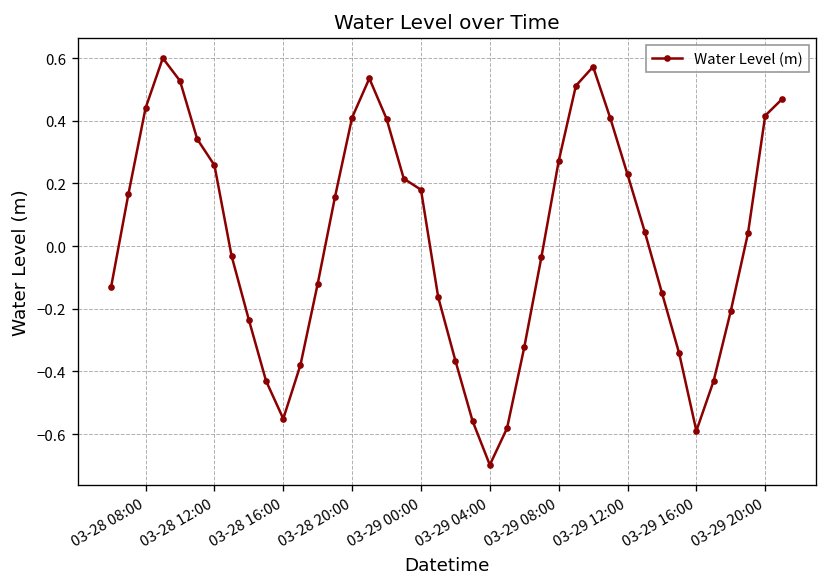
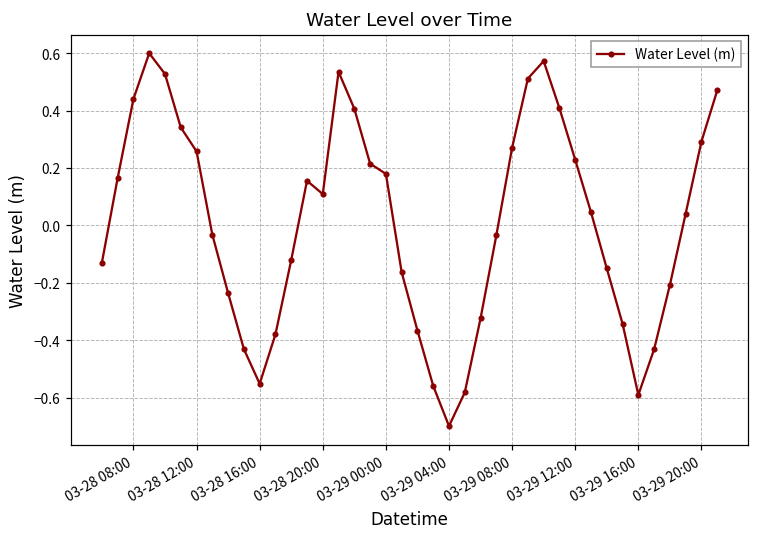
03-28 20:00: 0.41 -> 0.11
03-29 20:00: 0.42 -> 0.29
